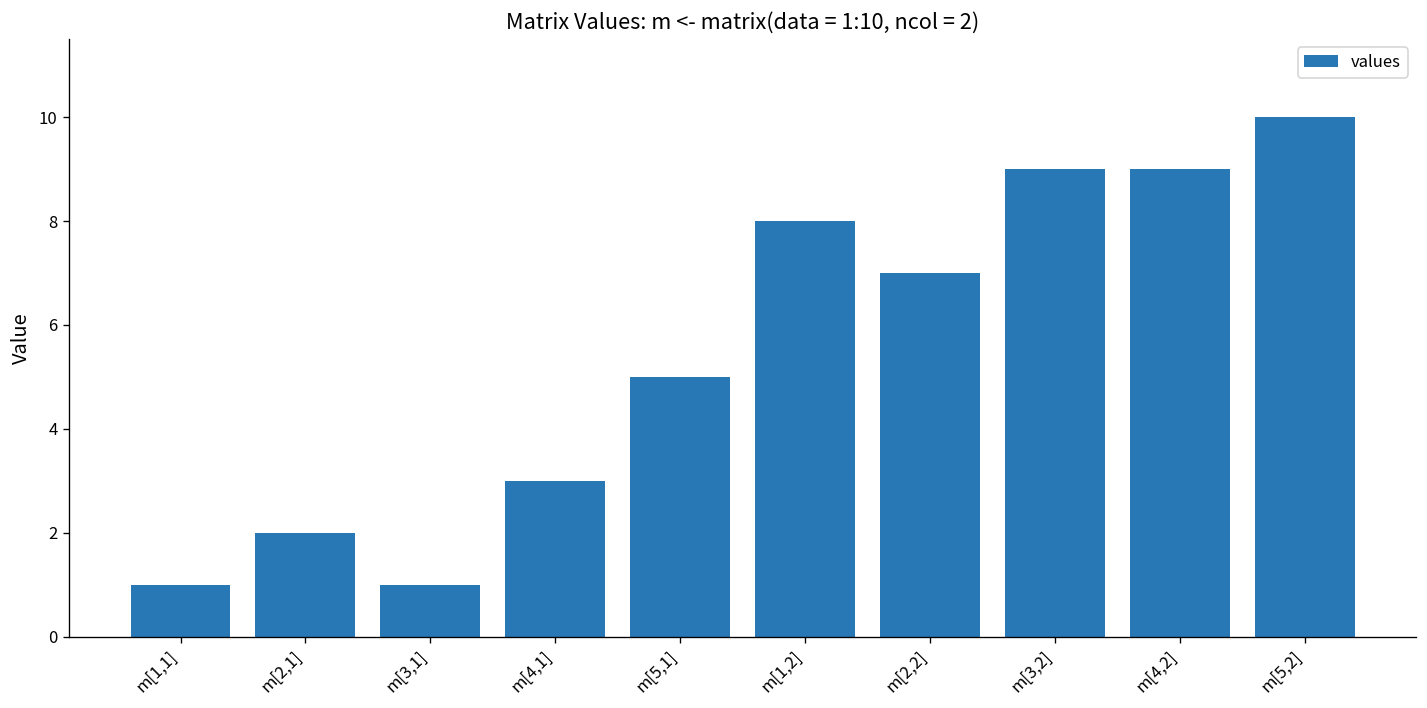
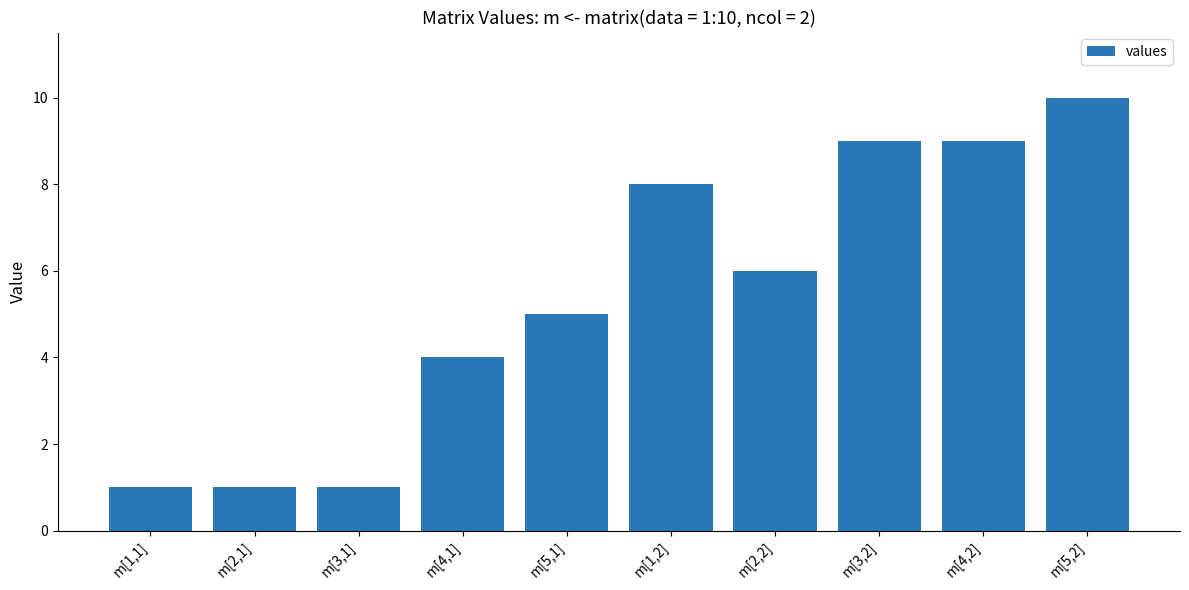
m[2,1]: 2 -> 1
m[4,1]: 3 -> 4
m[2,2]: 7 -> 6
